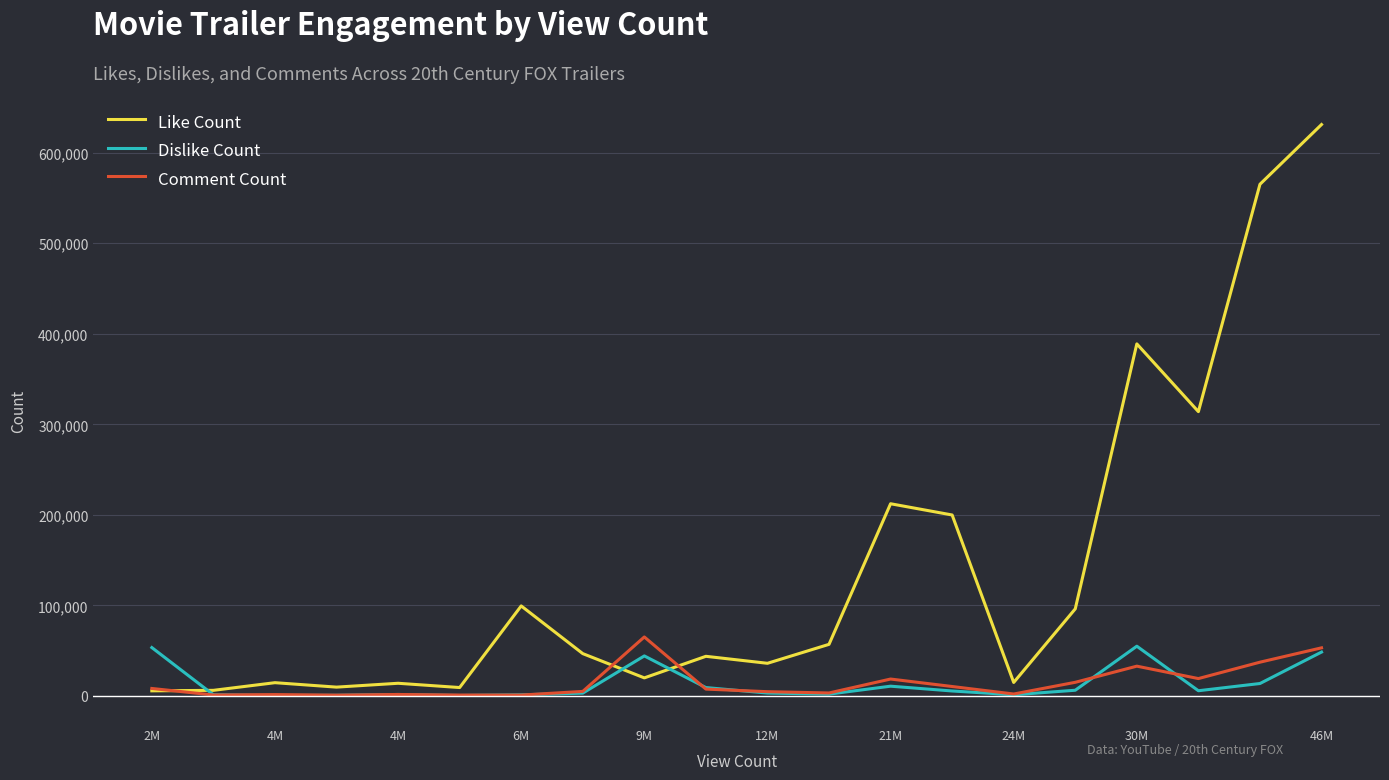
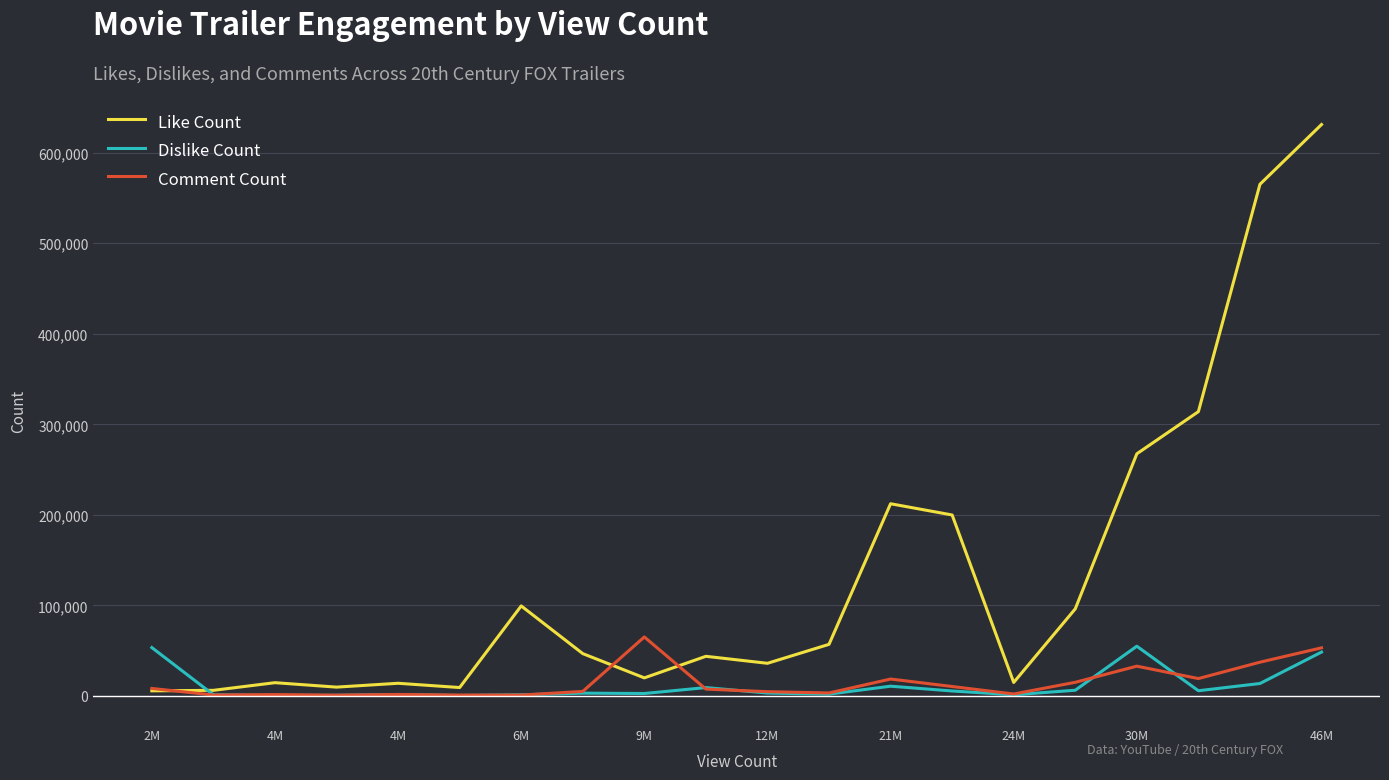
Dislike Count, 9M: 40,000 -> 0
Like Count, 30M: 390,000 -> 270,000
